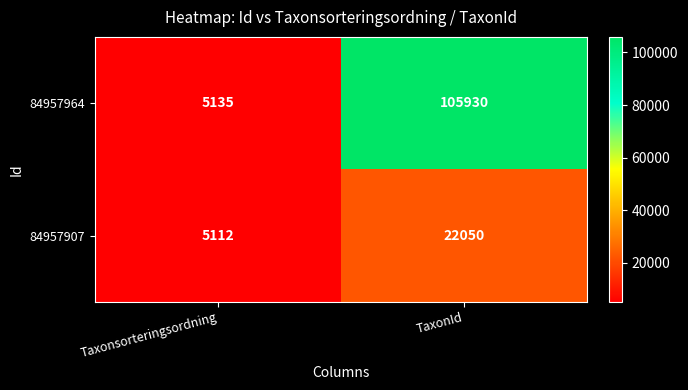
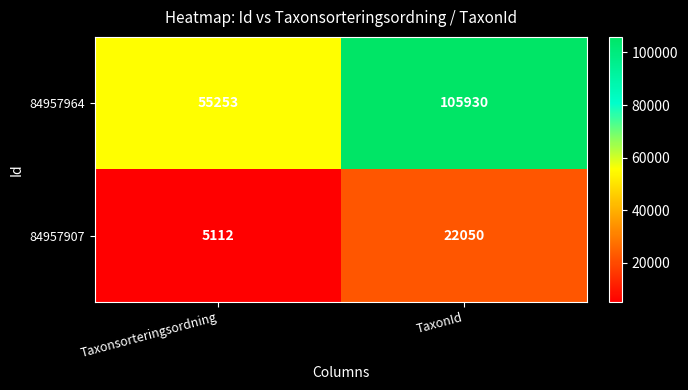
84957964, Taxonsorteringsordning: 5135 -> 55253
